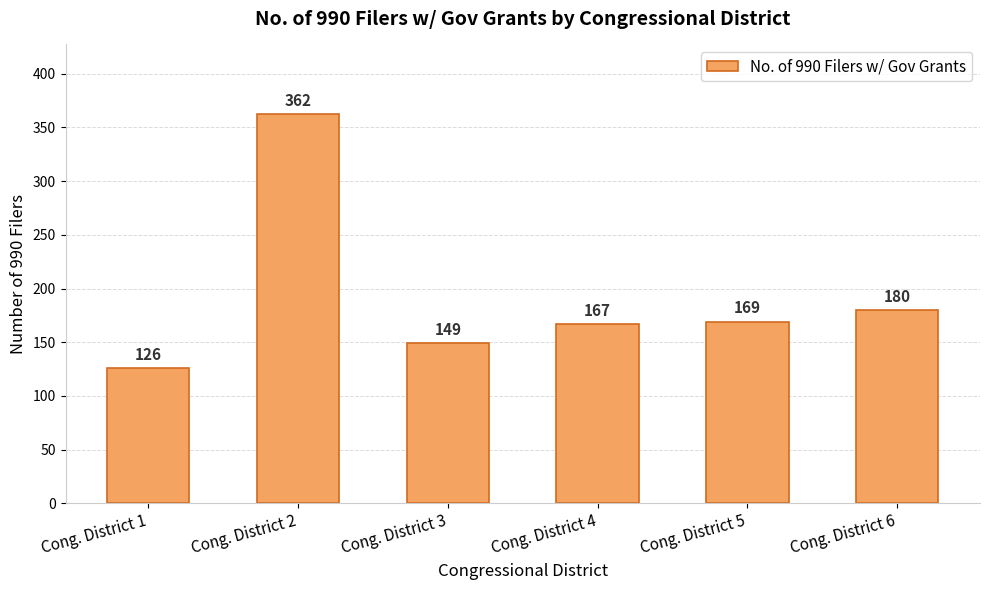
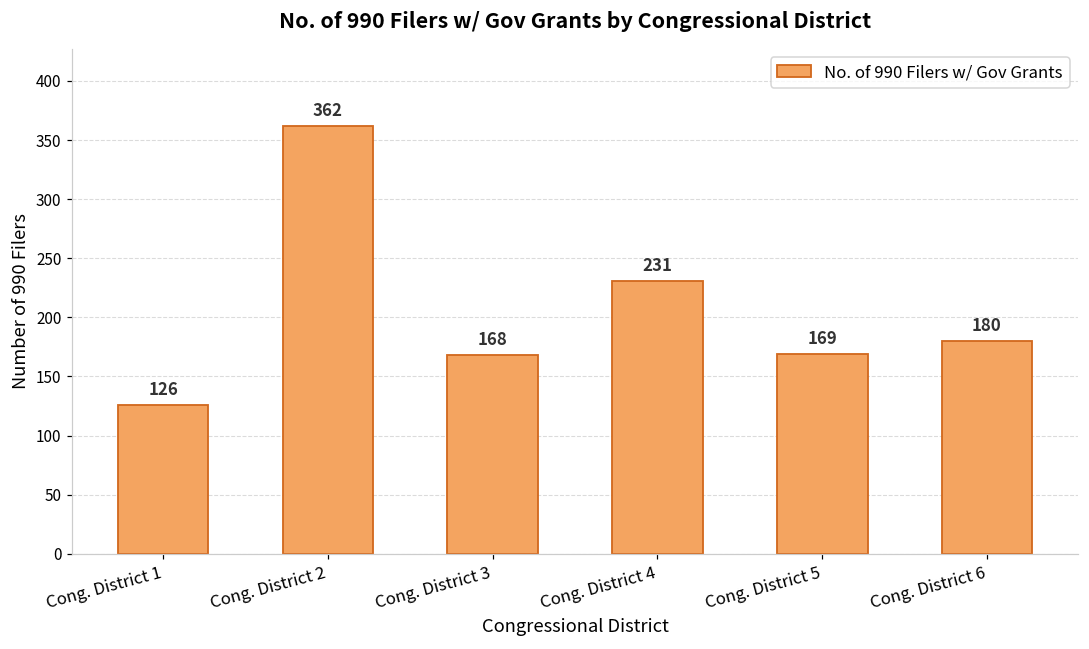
Cong. District 3: 149 -> 168
Cong. District 4: 167 -> 231
